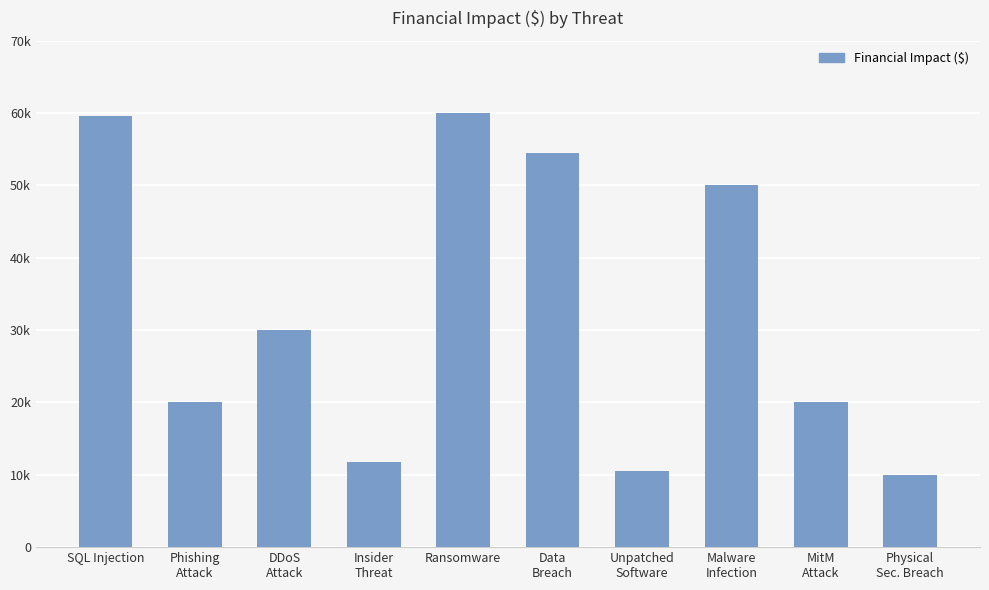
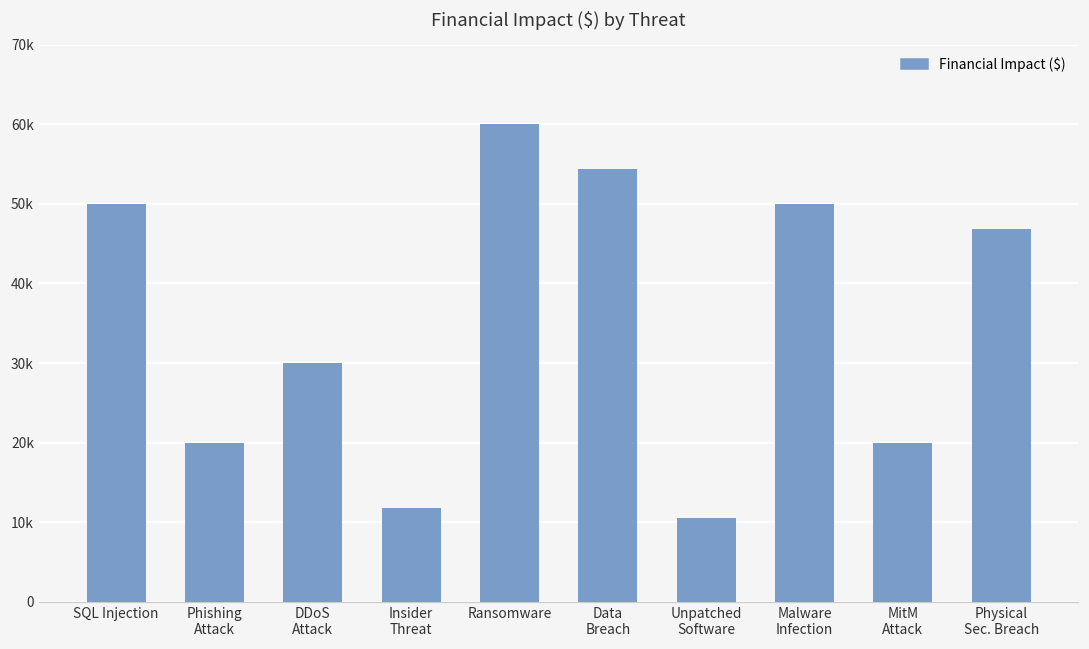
SQL Injection: 60000 -> 50000
Physical Sec. Breach: 10000 -> 47000
